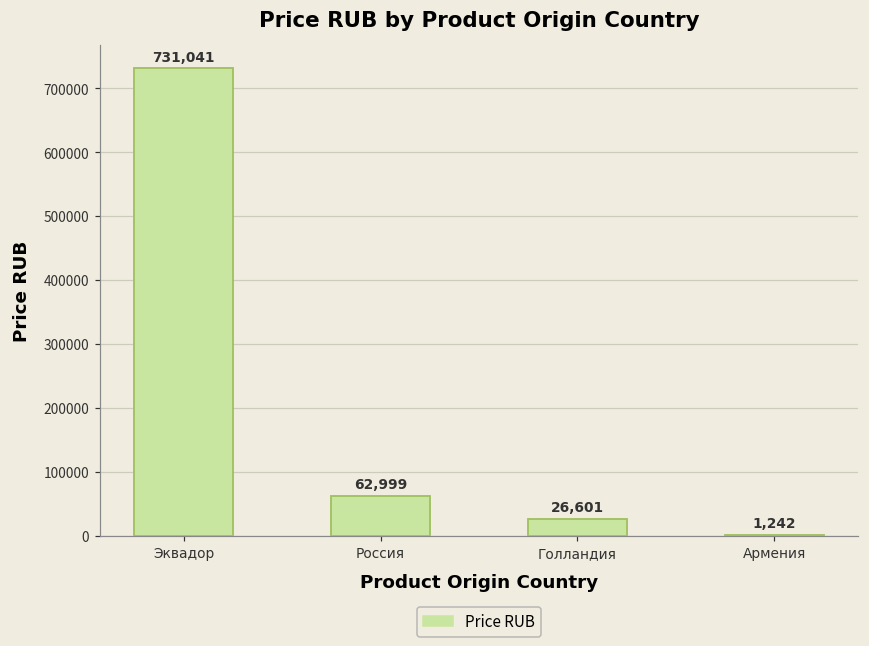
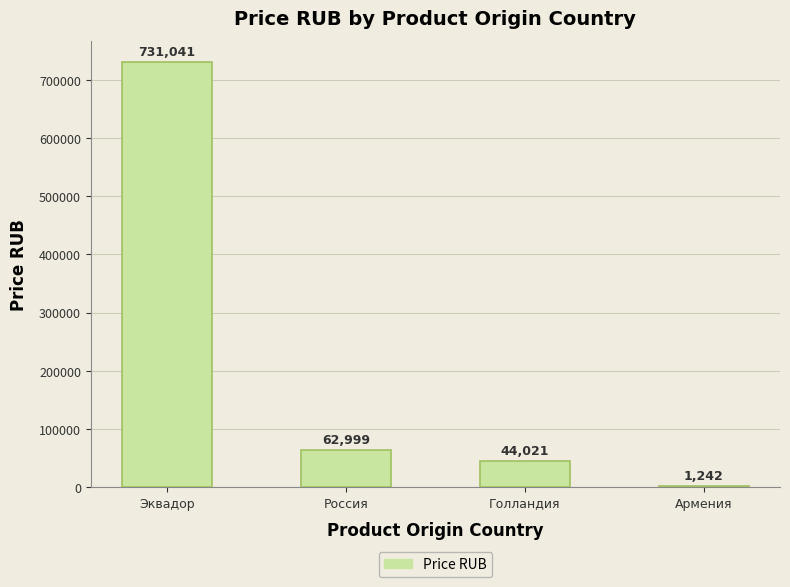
Голландия: 26,601 -> 44,021
